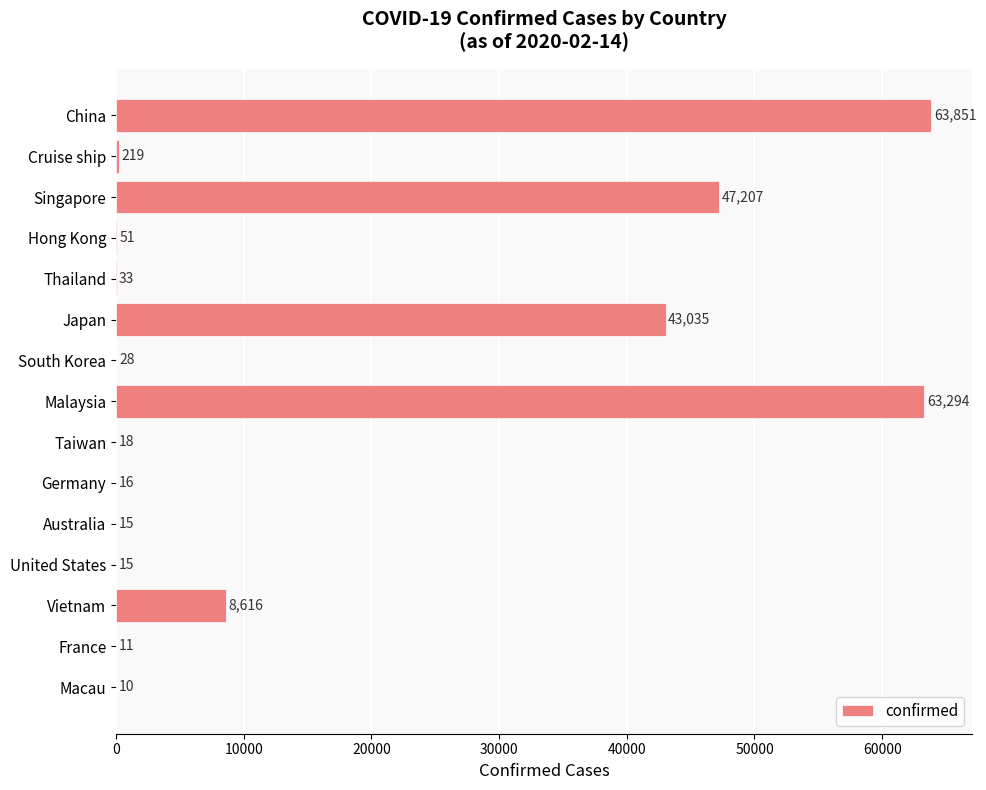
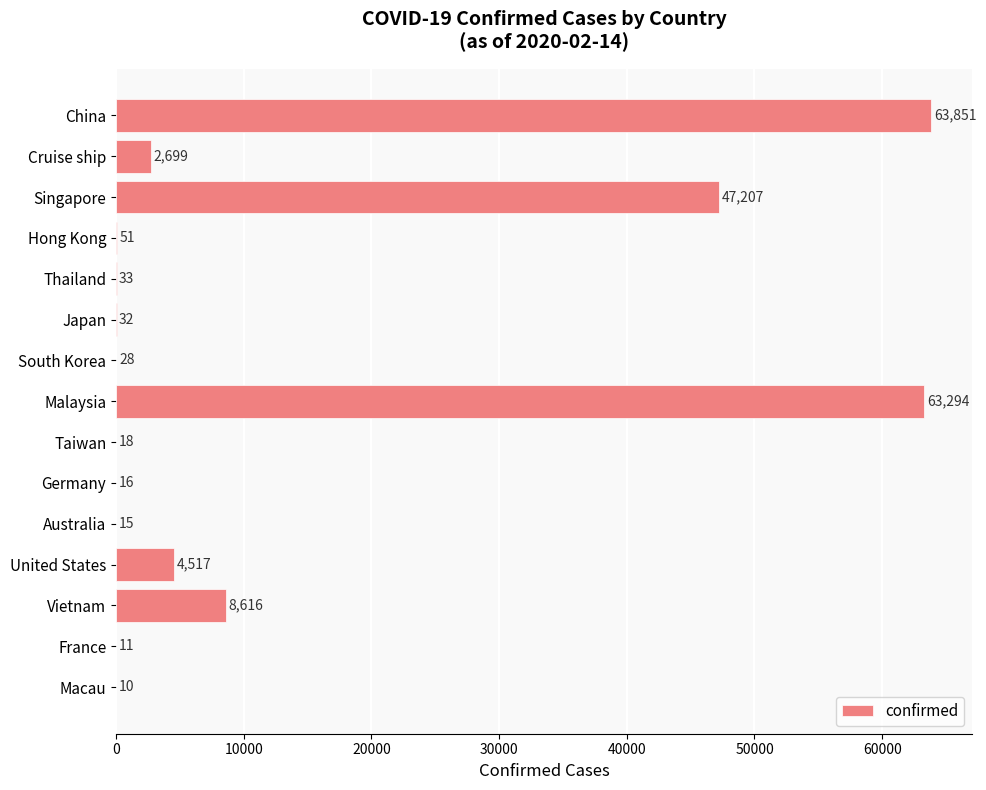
Cruise ship: 219 -> 2,699
Japan: 43,035 -> 32
United States: 15 -> 4,517
